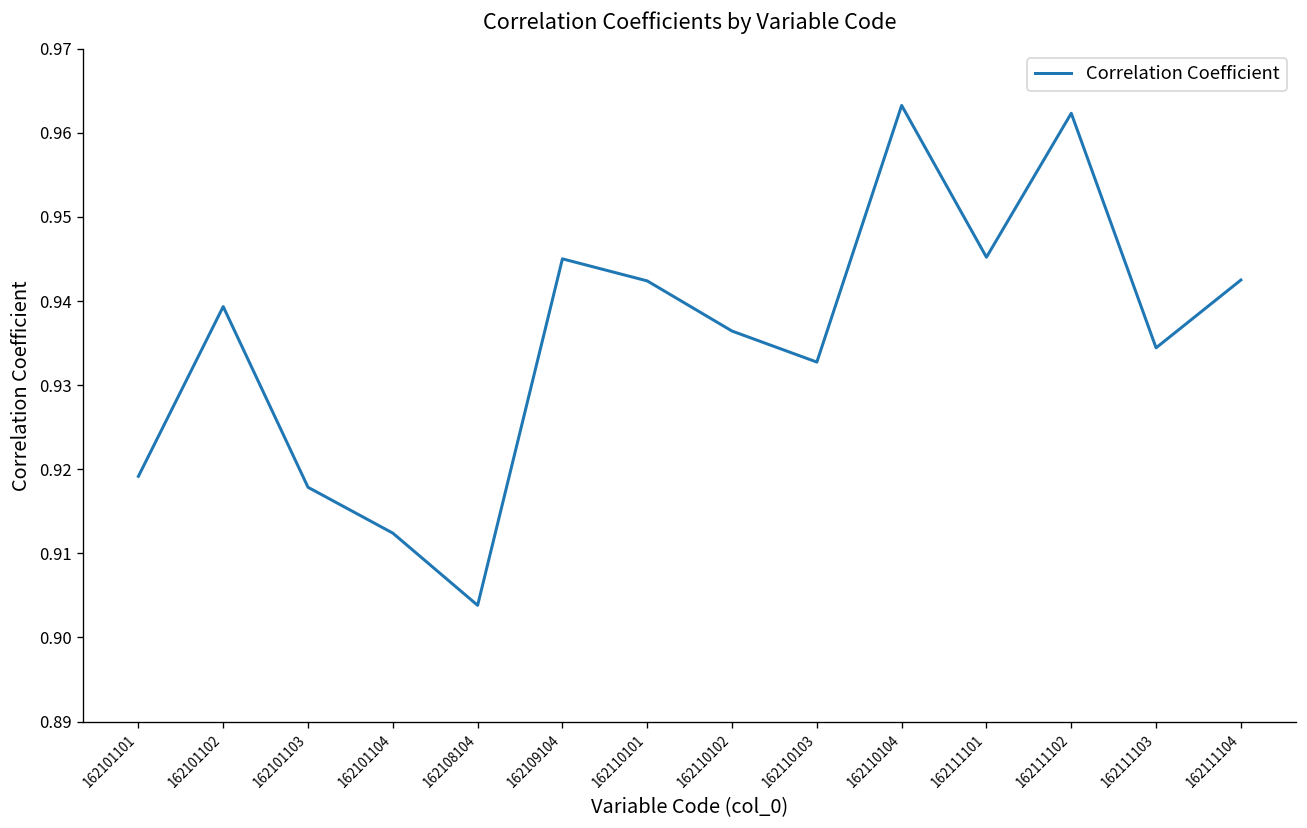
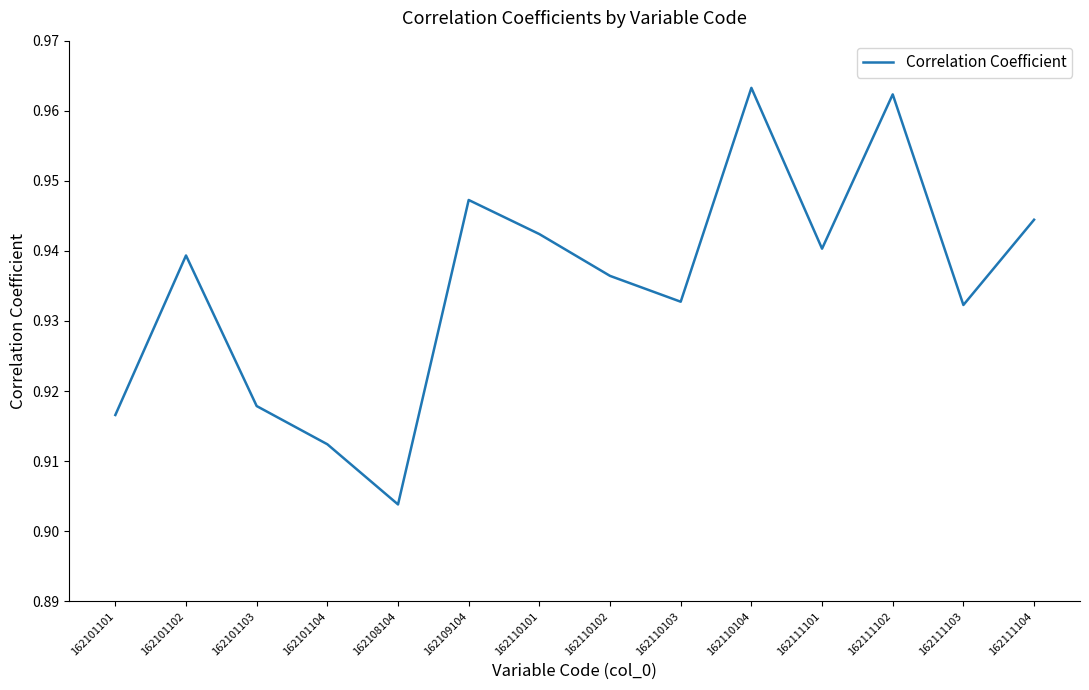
162101101: 0.919 -> 0.917
162109104: 0.945 -> 0.947
162111101: 0.945 -> 0.940
162111103: 0.934 -> 0.932
162111104: 0.943 -> 0.944
